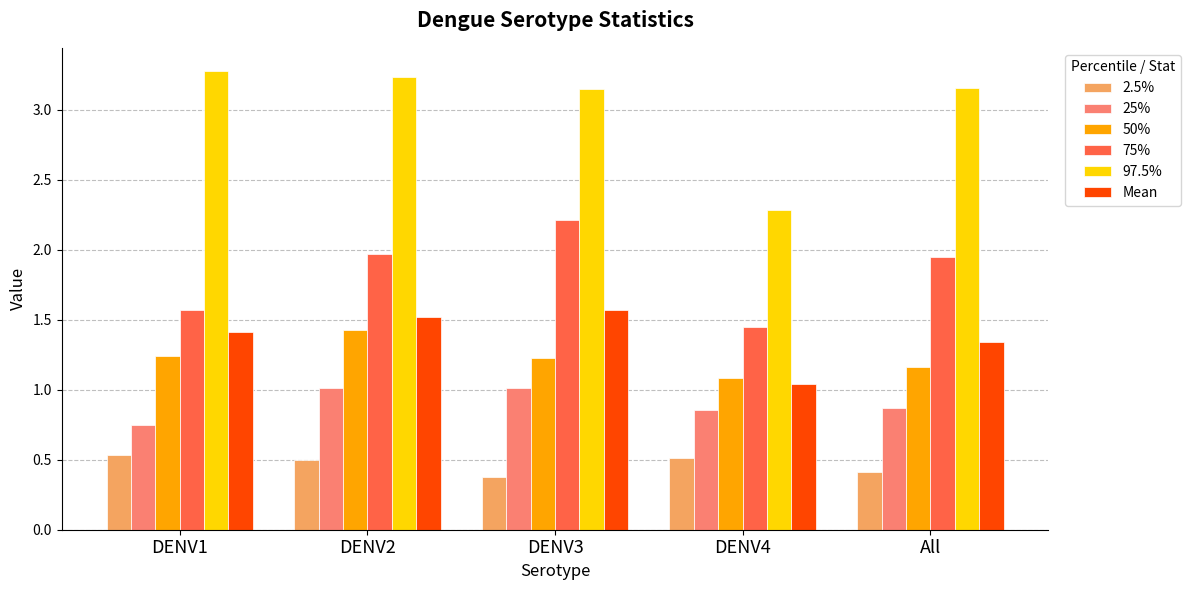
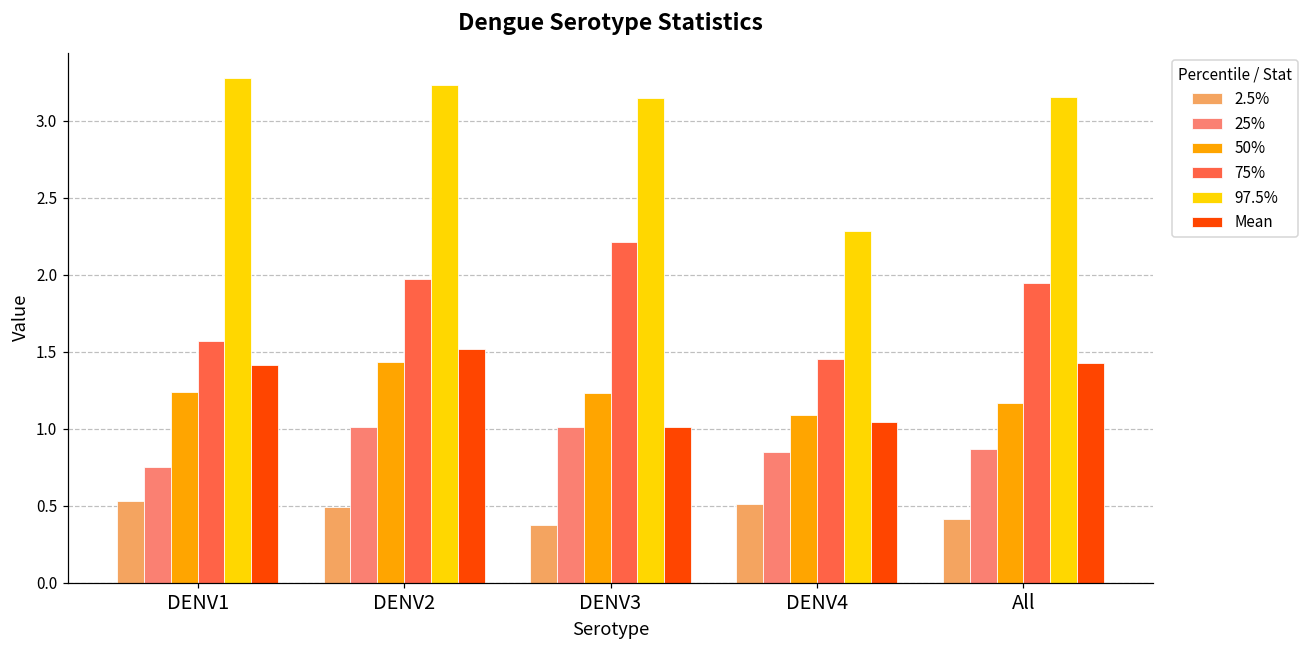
Mean, DENV3: 1.57 -> 1.01
Mean, All: 1.34 -> 1.42
